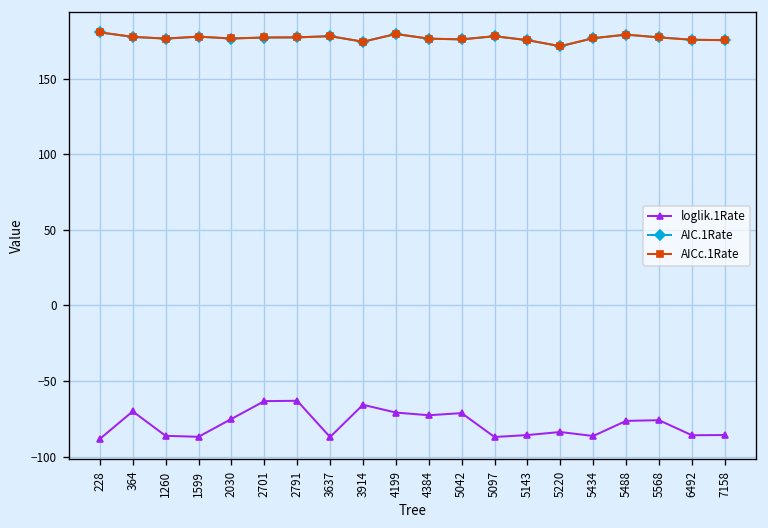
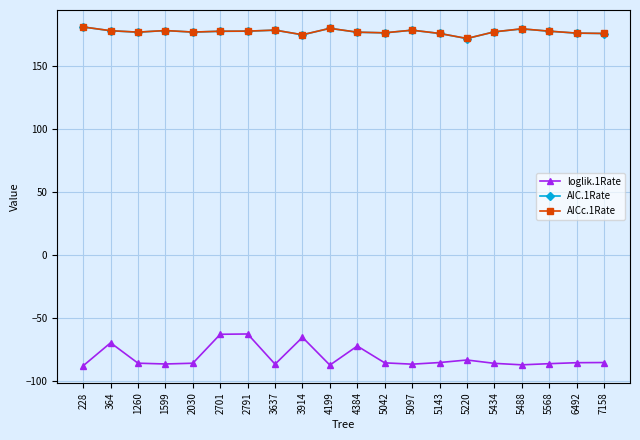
loglik.1Rate, 2030: -75 -> -86
loglik.1Rate, 4199: -71 -> -88
loglik.1Rate, 5042: -71 -> -86
loglik.1Rate, 5488: -76 -> -88
loglik.1Rate, 5568: -76 -> -87
